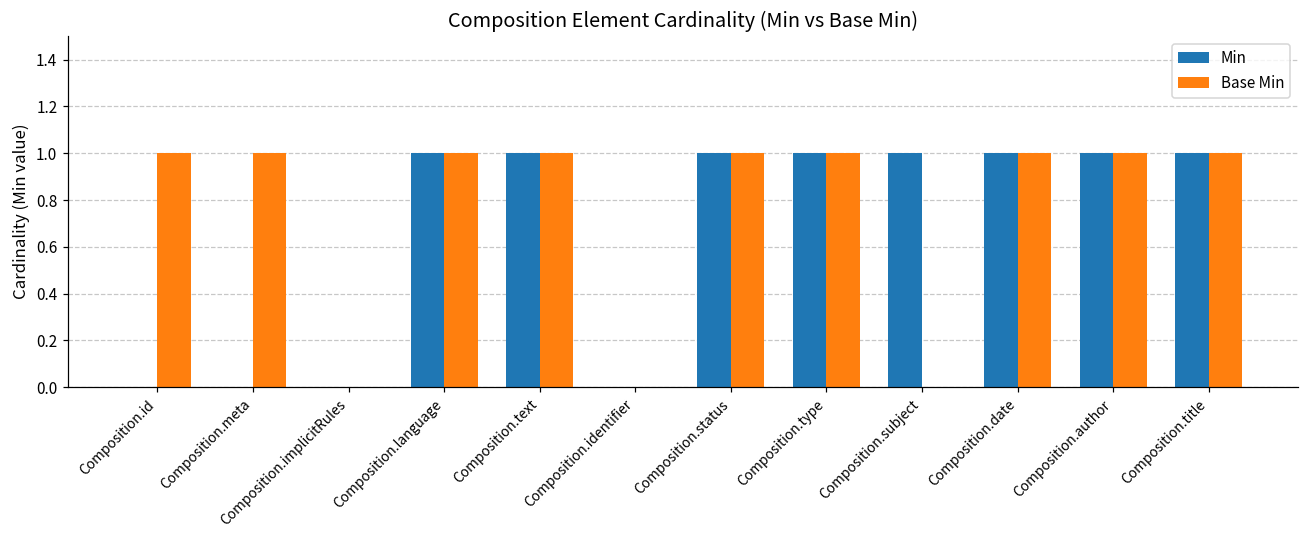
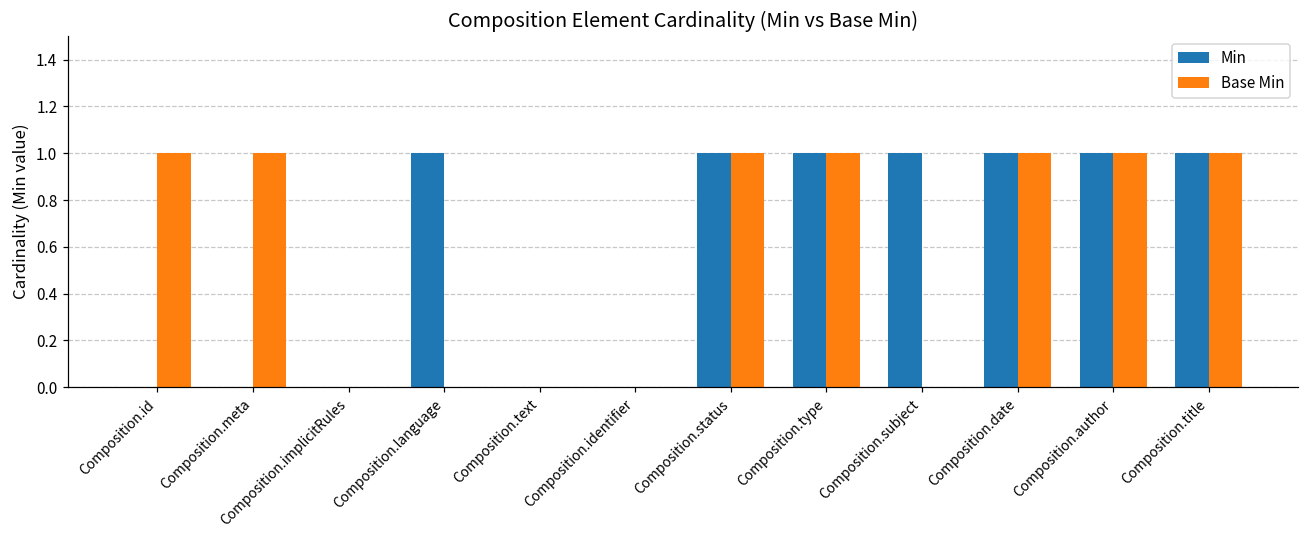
Base Min, Composition.language: 1 -> 0
Min, Composition.text: 1 -> 0
Base Min, Composition.text: 1 -> 0
